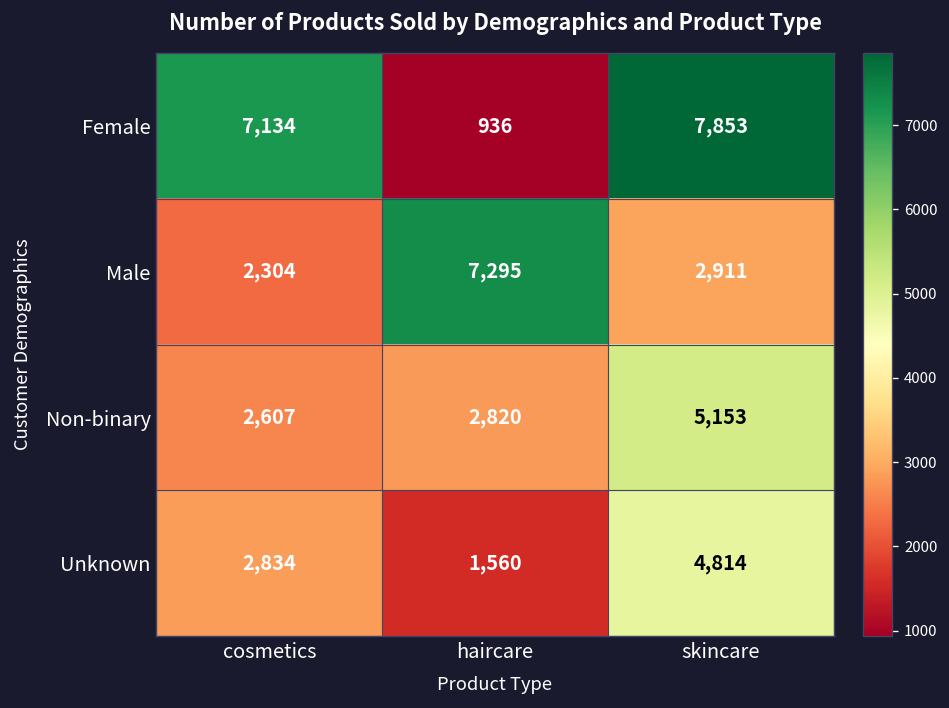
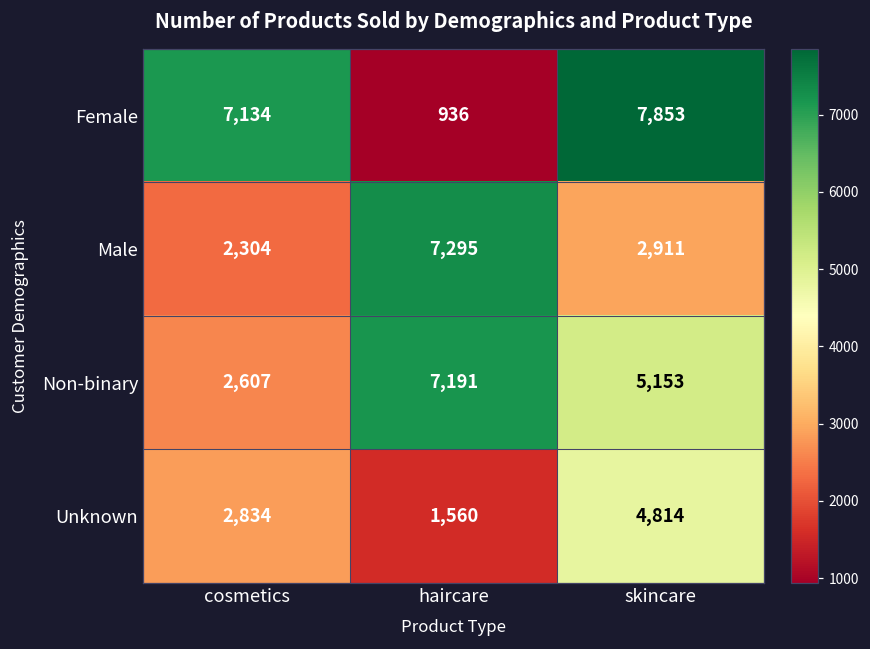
Non-binary, haircare: 2,820 -> 7,191
